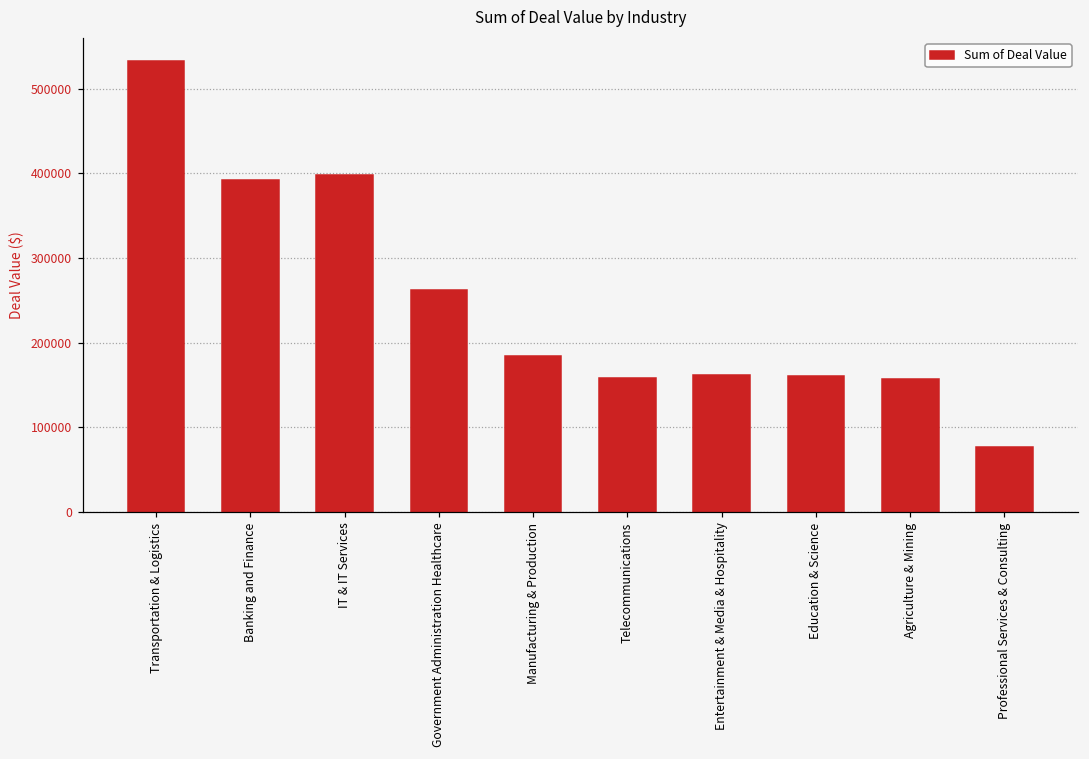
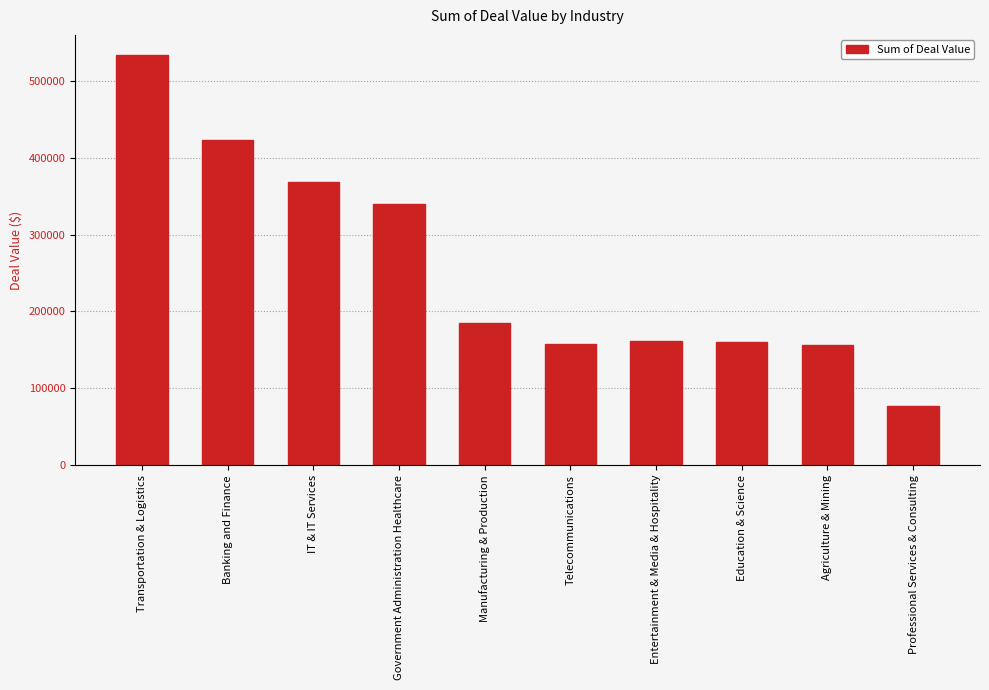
Banking and Finance: 390000 -> 420000
IT & IT Services: 400000 -> 370000
Government Administration Healthcare: 260000 -> 340000
